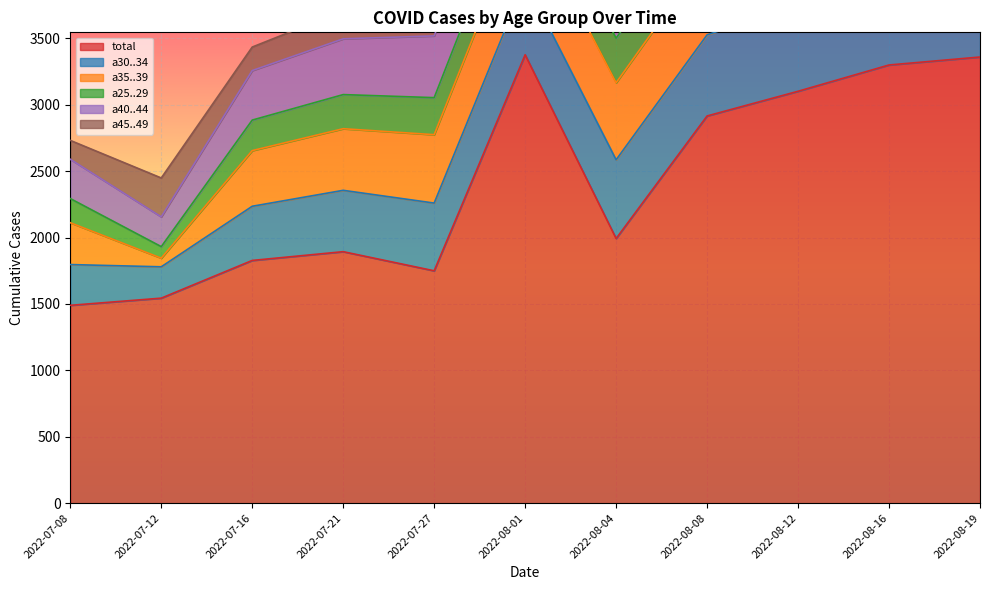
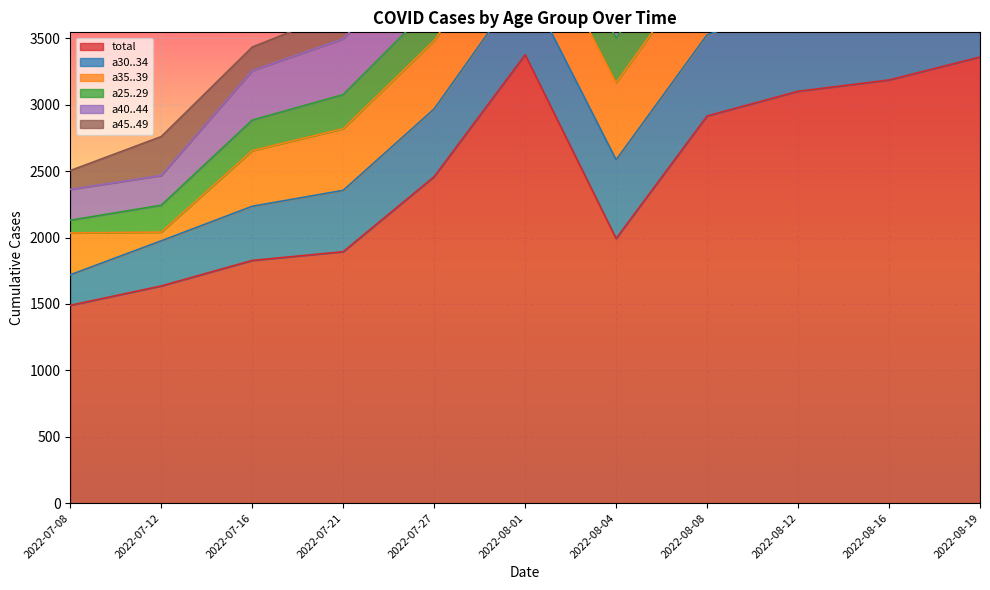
a30..34, 2022-07-08: 310 -> 230
a25..29, 2022-07-08: 180 -> 100
a40..44, 2022-07-08: 300 -> 230
total, 2022-07-12: 1540 -> 1640
a30..34, 2022-07-12: 240 -> 340
a25..29, 2022-07-12: 90 -> 200
total, 2022-07-27: 1750 -> 2460
total, 2022-08-16: 3300 -> 3190
